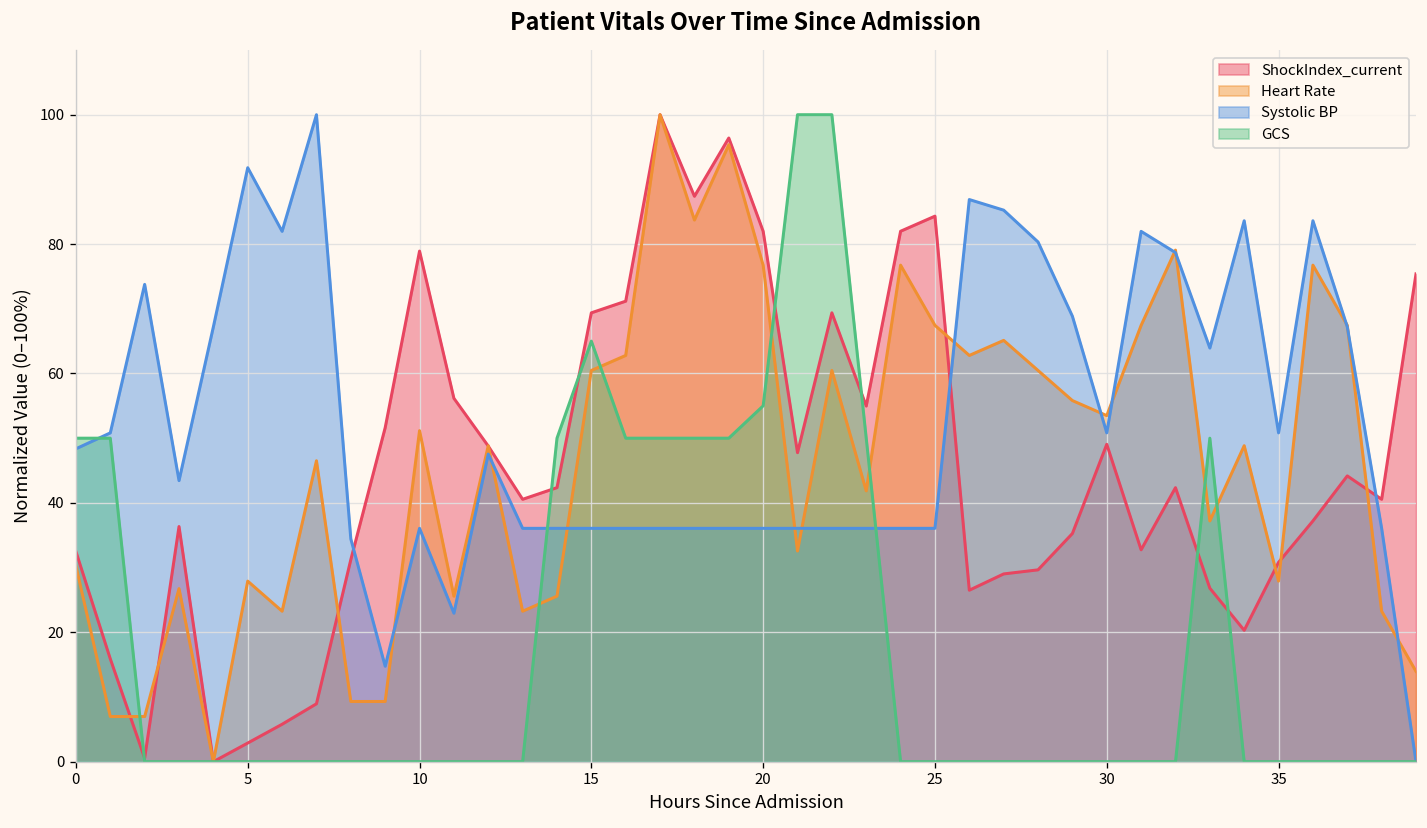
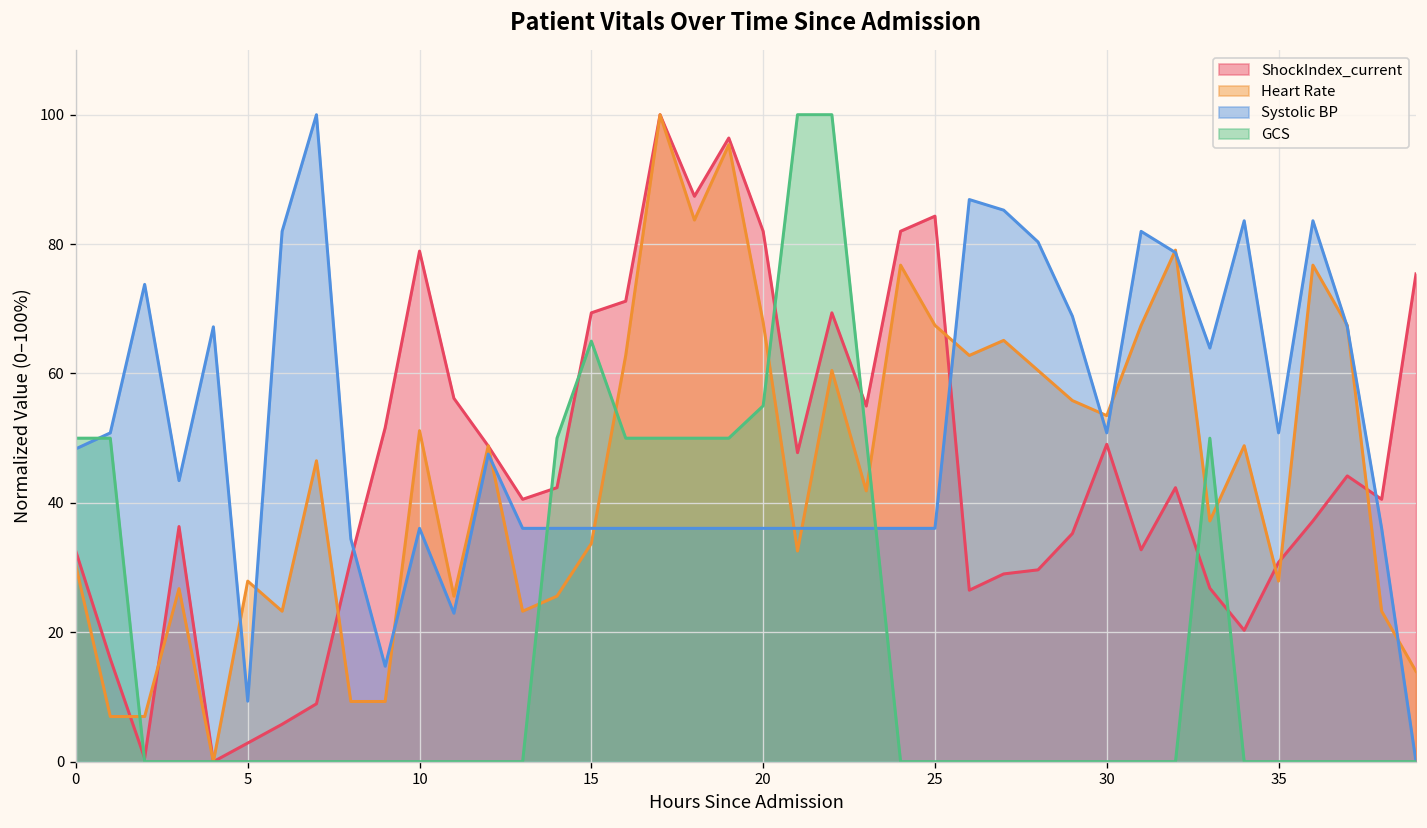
Systolic BP, 5: 92 -> 9
Heart Rate, 15: 60 -> 34
Heart Rate, 20: 77 -> 68
